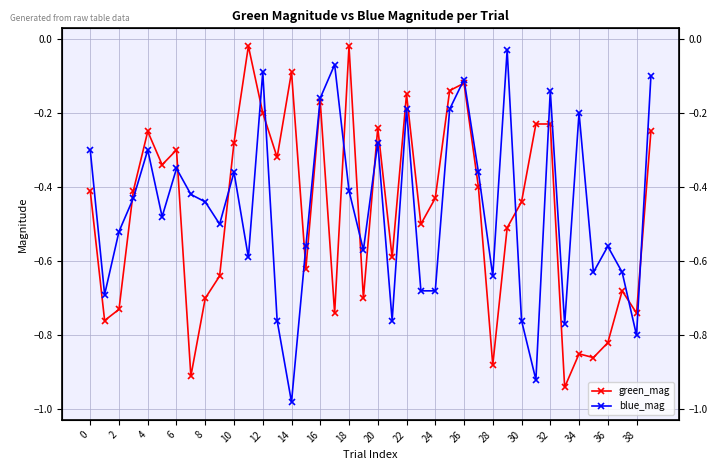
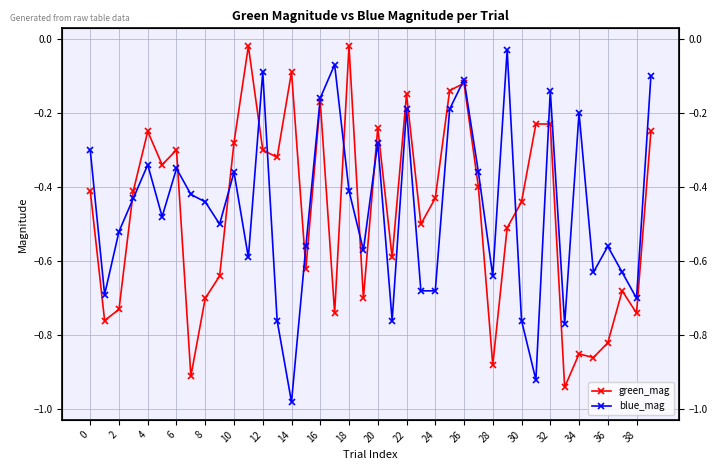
blue_mag, 4: -0.30 -> -0.34
green_mag, 12: -0.2 -> -0.3
blue_mag, 38: -0.8 -> -0.7
